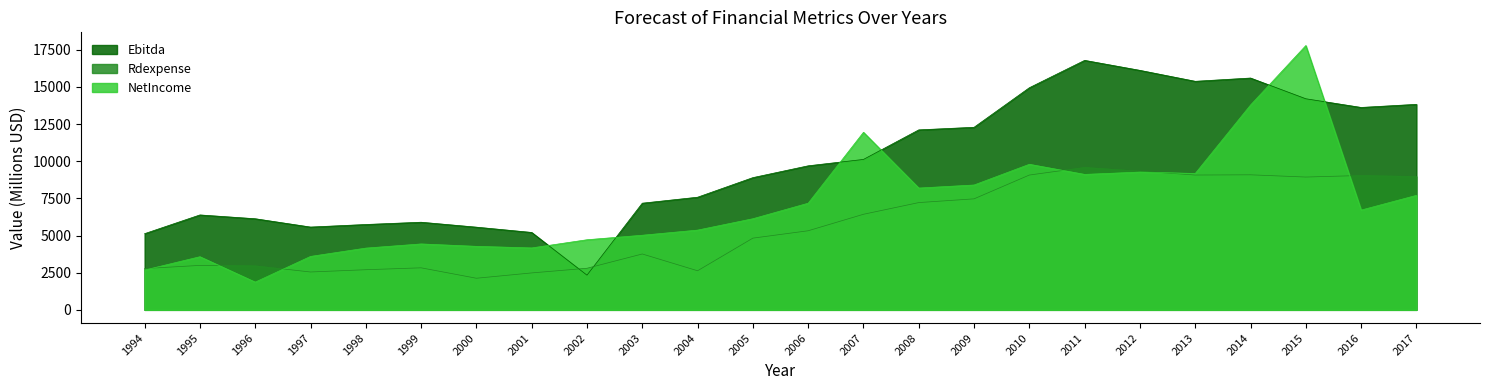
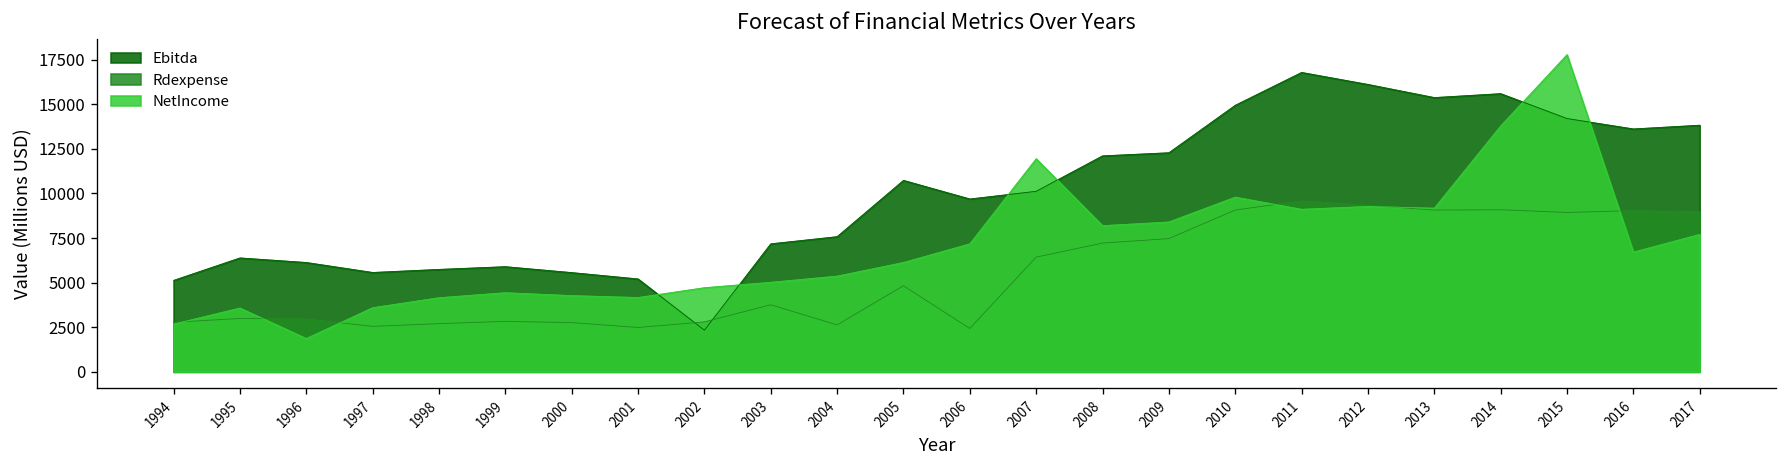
Rdexpense, 2000: 2100 -> 2800
Ebitda, 2005: 8900 -> 10700
Rdexpense, 2006: 5300 -> 2400
